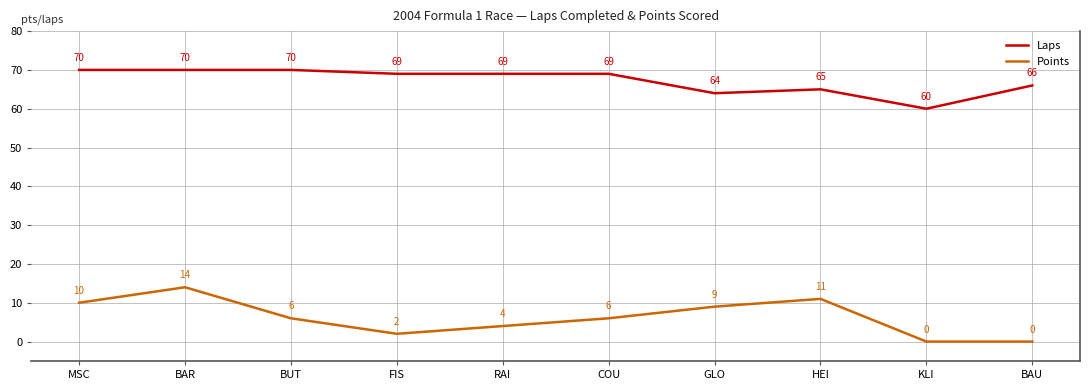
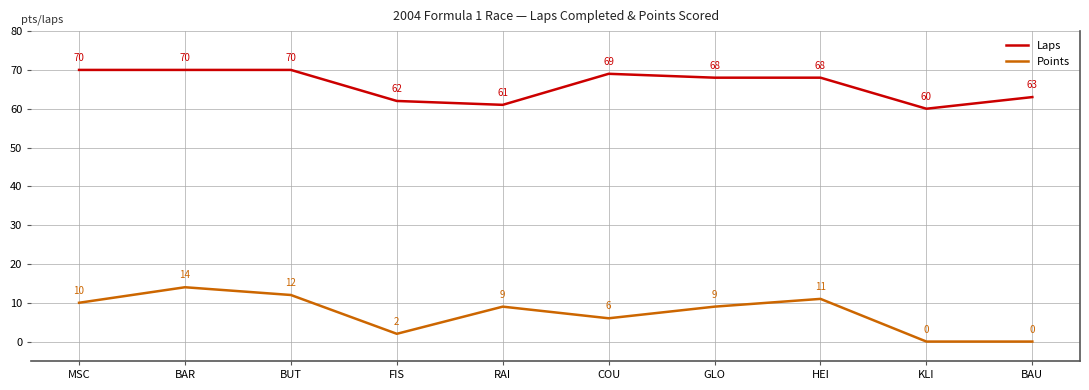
Points, BUT: 6 -> 12
Laps, FIS: 69 -> 62
Laps, RAI: 69 -> 61
Points, RAI: 4 -> 9
Laps, GLO: 64 -> 68
Laps, HEI: 65 -> 68
Laps, BAU: 66 -> 63
